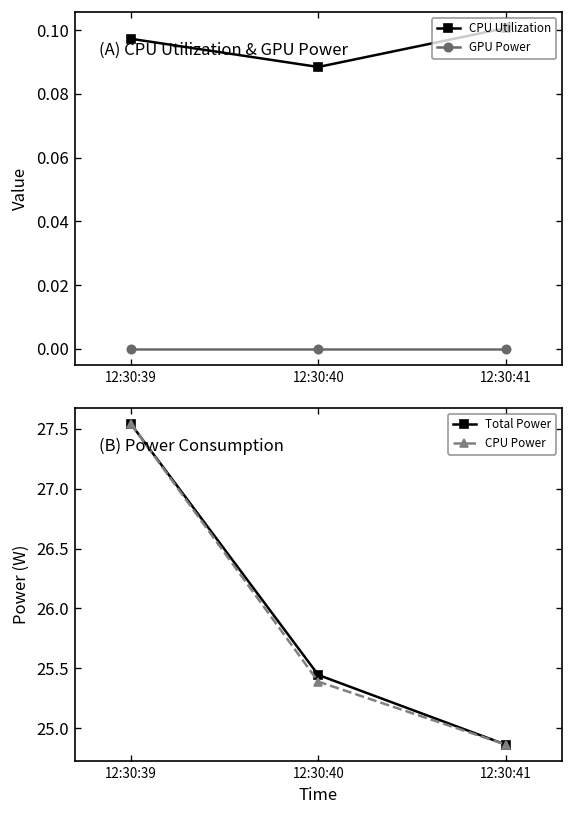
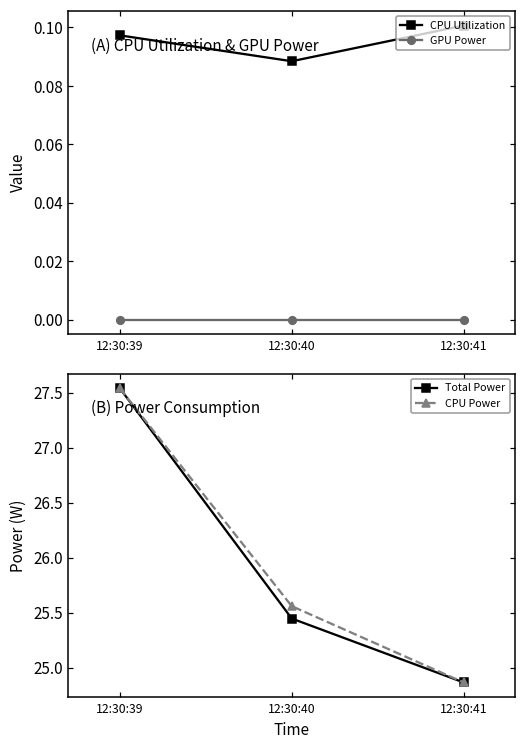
(B) Power Consumption, CPU Power, 12:30:40: 25.4 -> 25.6
